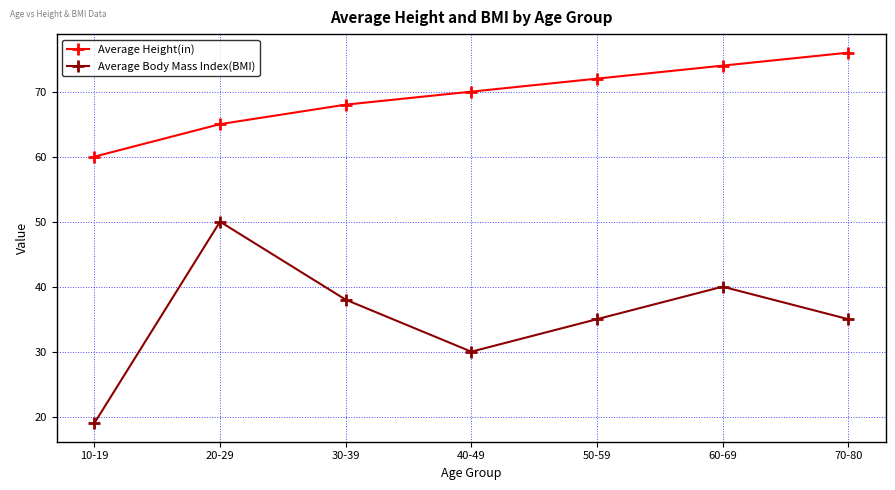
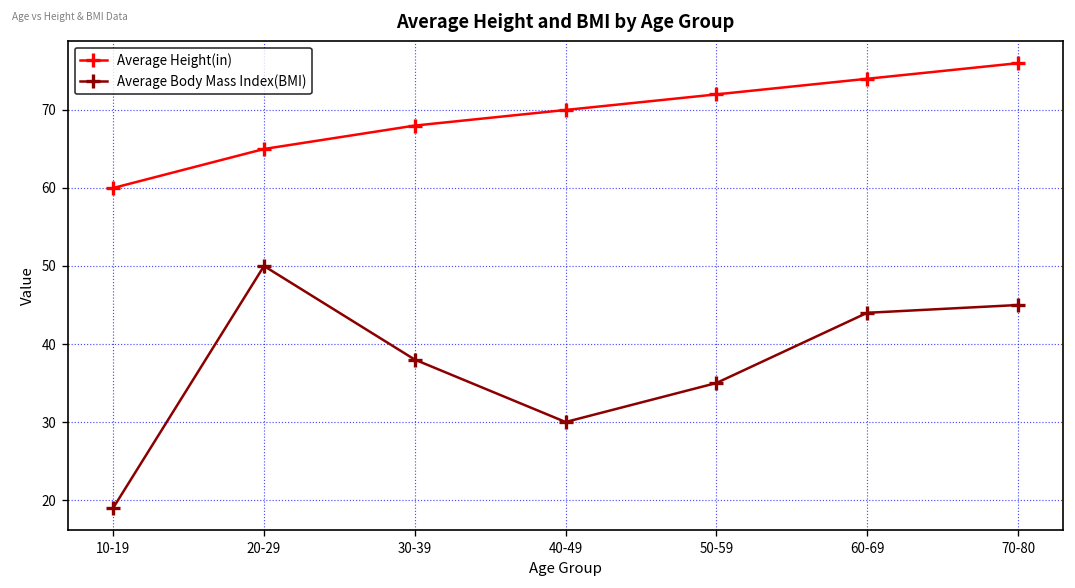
Average Body Mass Index(BMI), 60-69: 40 -> 44
Average Body Mass Index(BMI), 70-80: 35 -> 45
